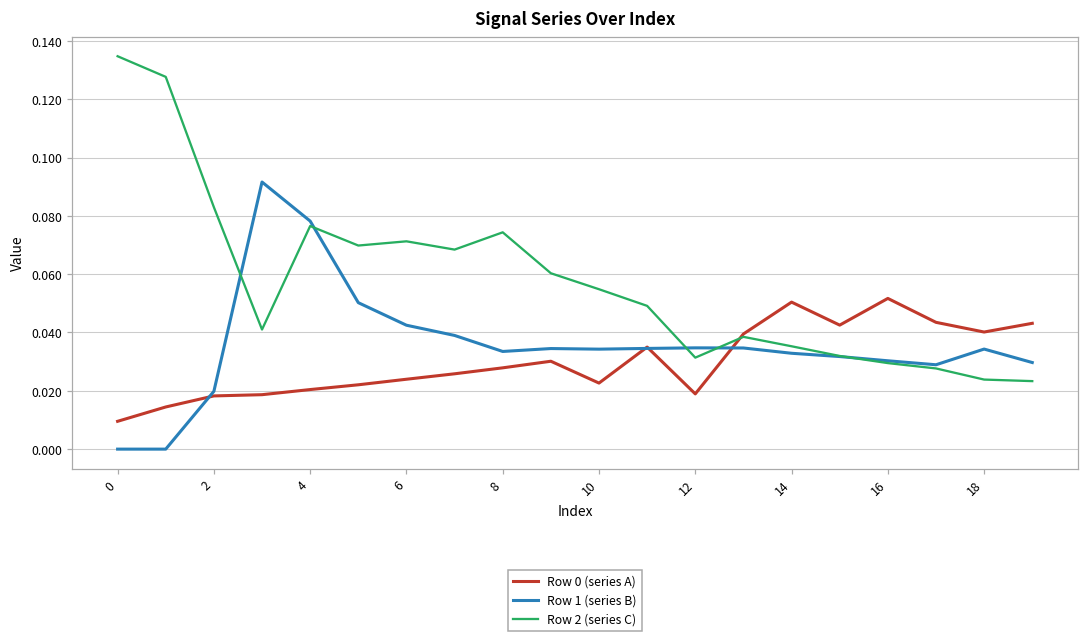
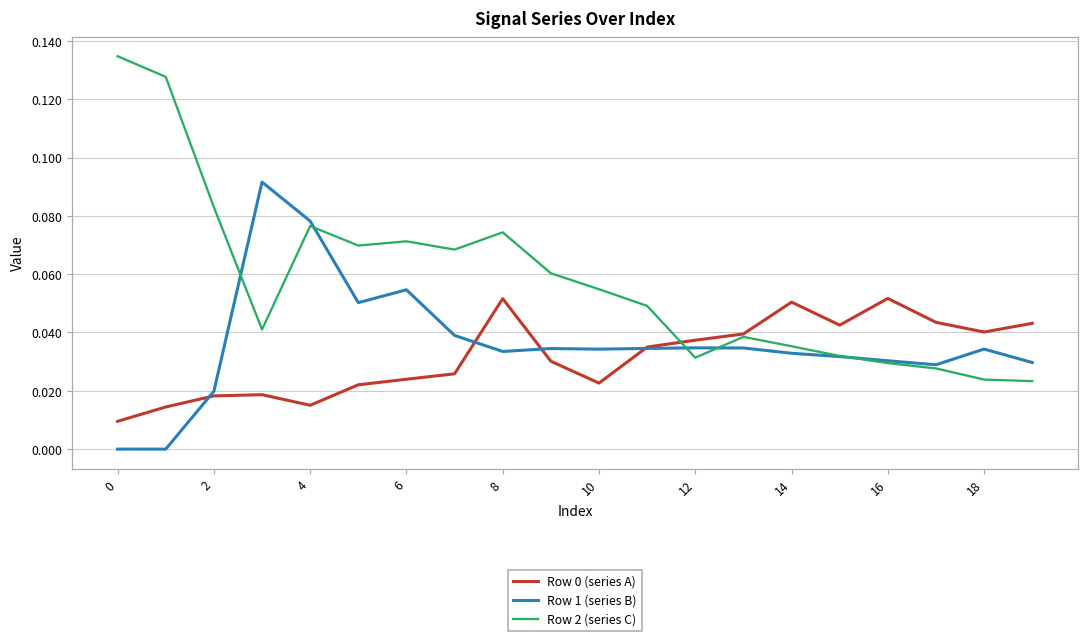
Row 0 (series A), 4: 0.020 -> 0.015
Row 1 (series B), 6: 0.042 -> 0.055
Row 0 (series A), 8: 0.028 -> 0.052
Row 0 (series A), 12: 0.019 -> 0.037
